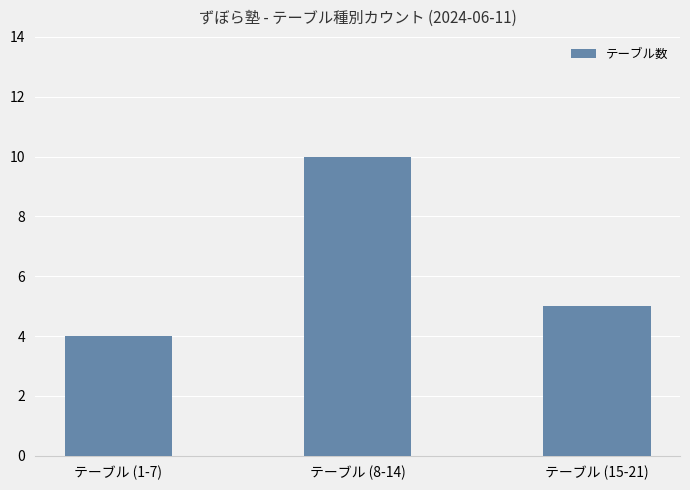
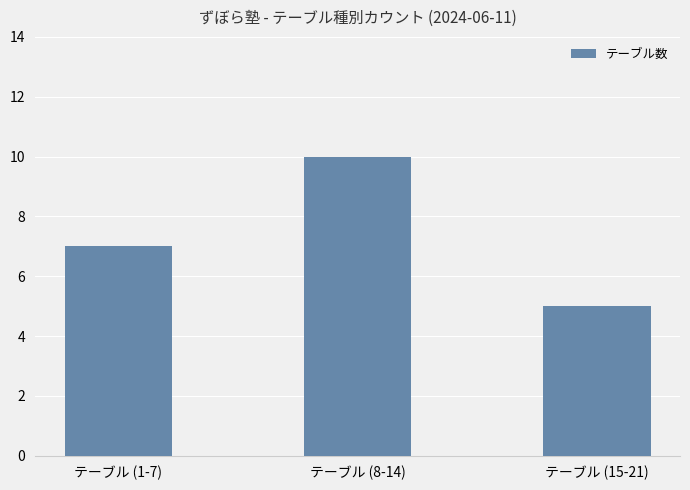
テーブル (1-7): 4 -> 7
